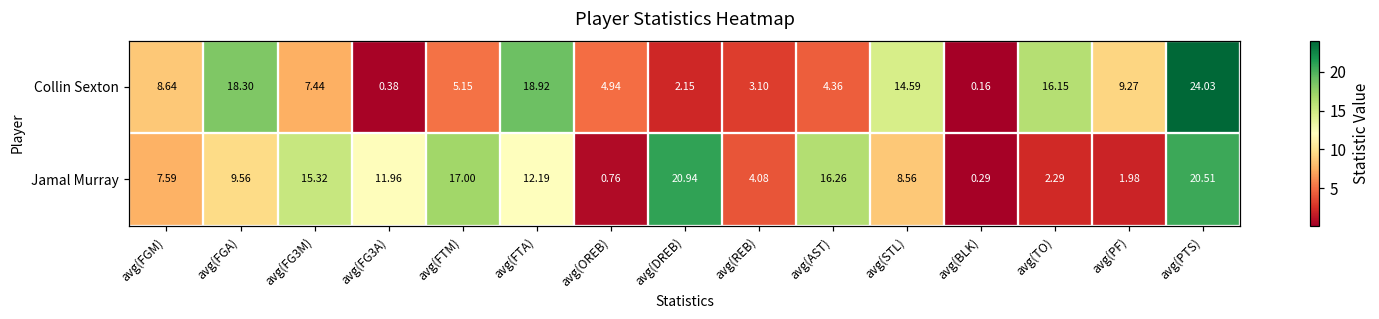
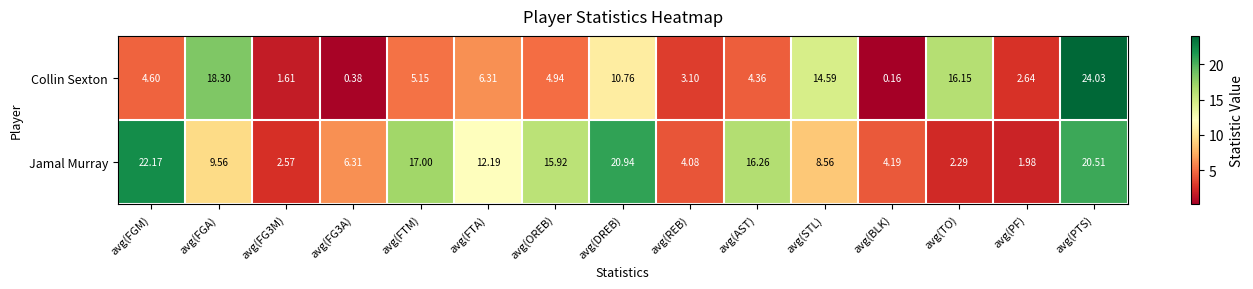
Collin Sexton, avg(FGM): 8.64 -> 4.60
Collin Sexton, avg(FG3M): 7.44 -> 1.61
Collin Sexton, avg(FTA): 18.92 -> 6.31
Collin Sexton, avg(DREB): 2.15 -> 10.76
Collin Sexton, avg(PF): 9.27 -> 2.64
Jamal Murray, avg(FGM): 7.59 -> 22.17
Jamal Murray, avg(FG3M): 15.32 -> 2.57
Jamal Murray, avg(FG3A): 11.96 -> 6.31
Jamal Murray, avg(OREB): 0.76 -> 15.92
Jamal Murray, avg(BLK): 0.29 -> 4.19
